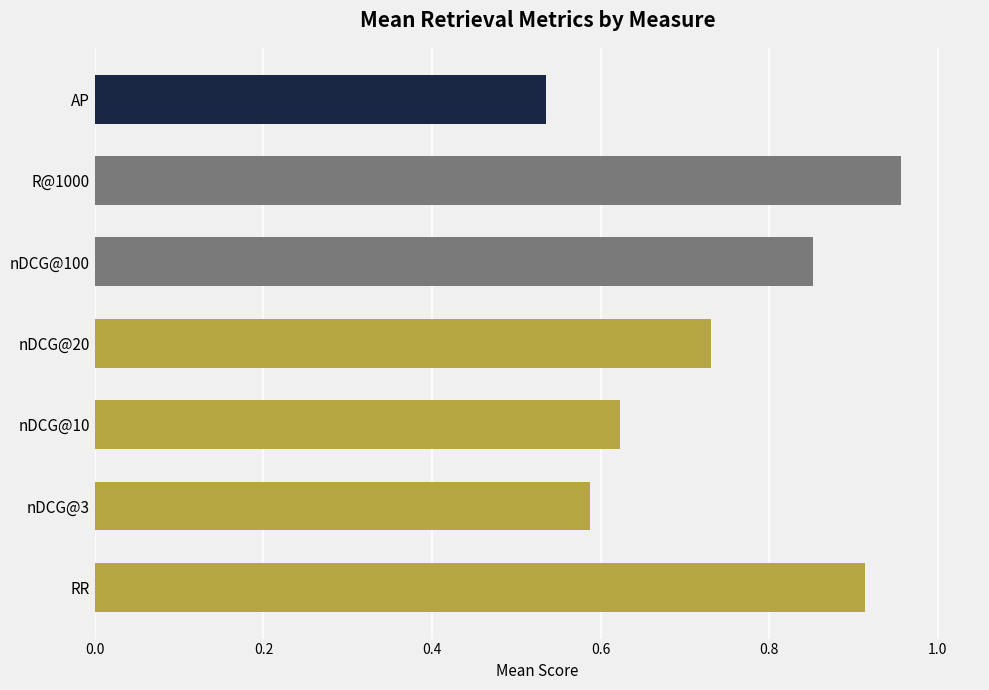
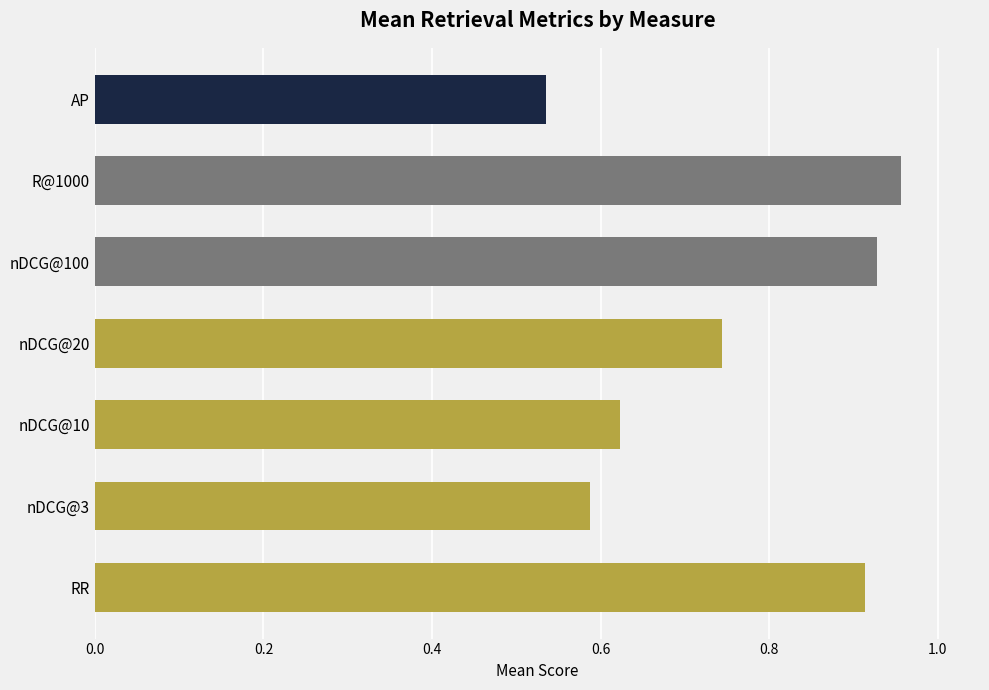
nDCG@100: 0.85 -> 0.93
nDCG@20: 0.73 -> 0.74
